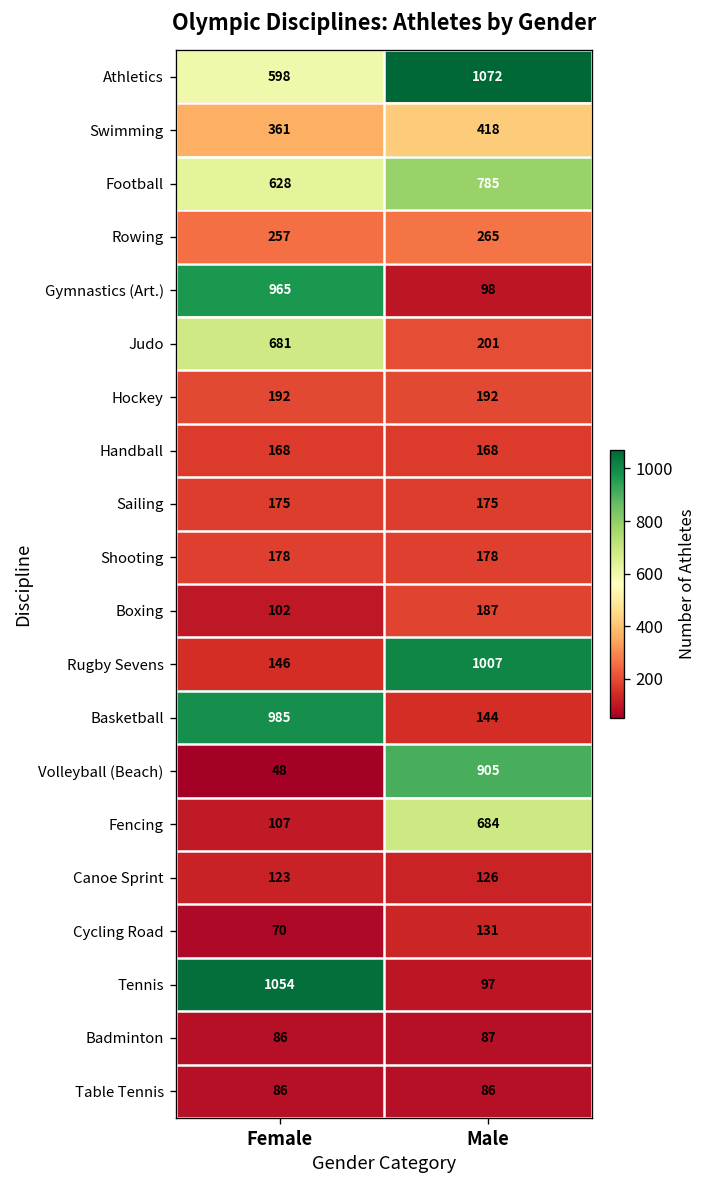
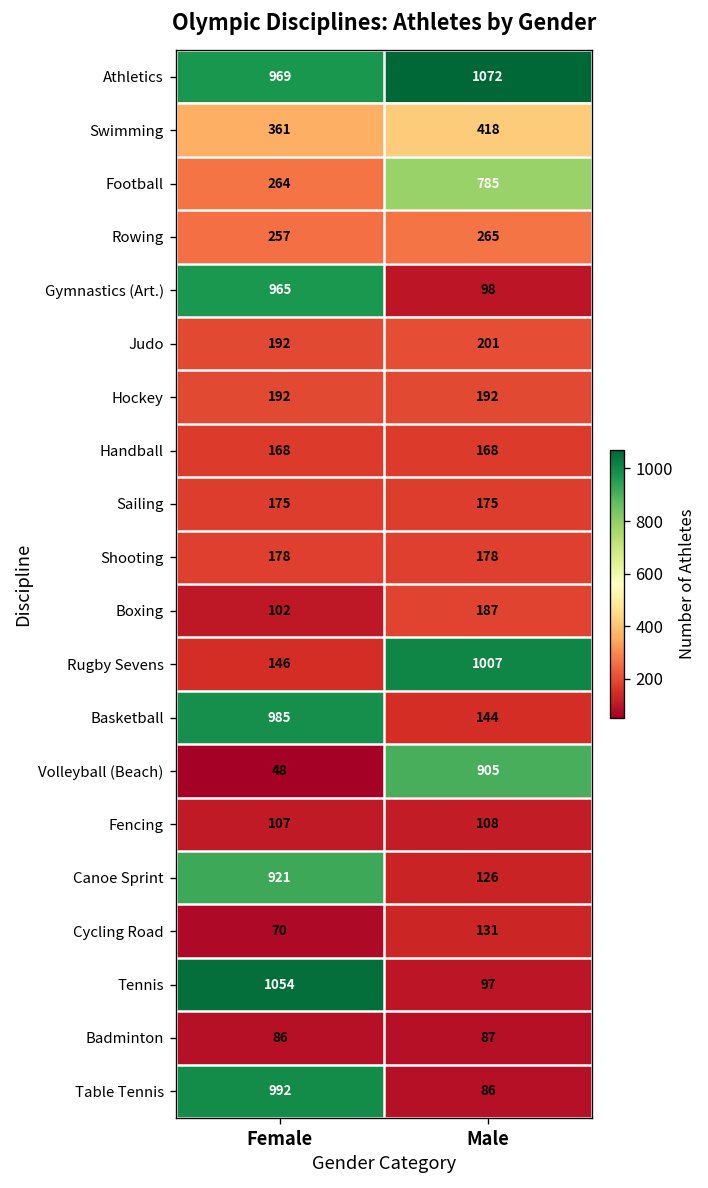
Athletics, Female: 598 -> 969
Football, Female: 628 -> 264
Judo, Female: 681 -> 192
Fencing, Male: 684 -> 108
Canoe Sprint, Female: 123 -> 921
Table Tennis, Female: 86 -> 992
